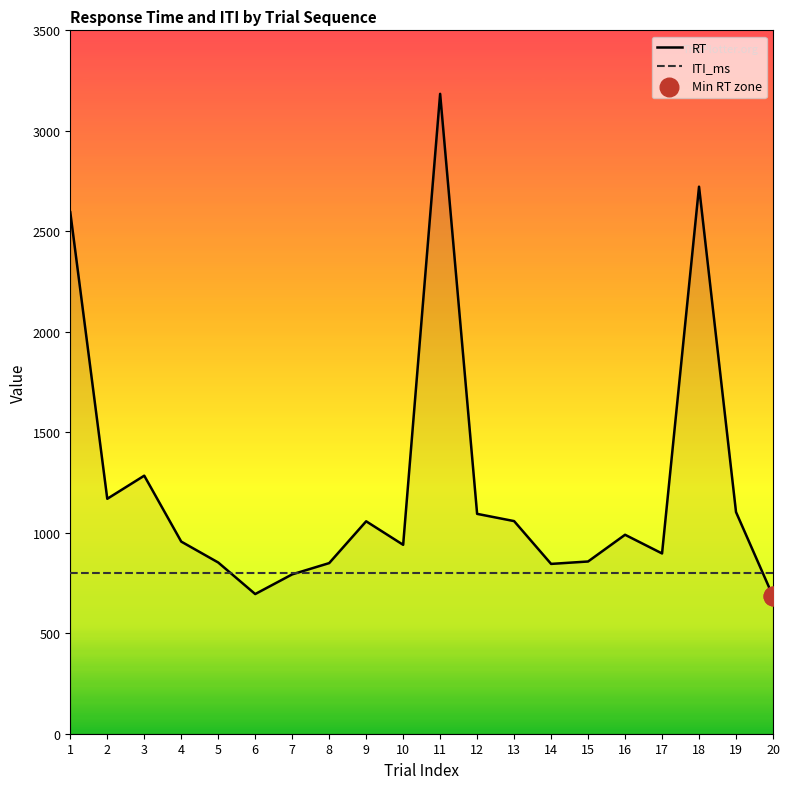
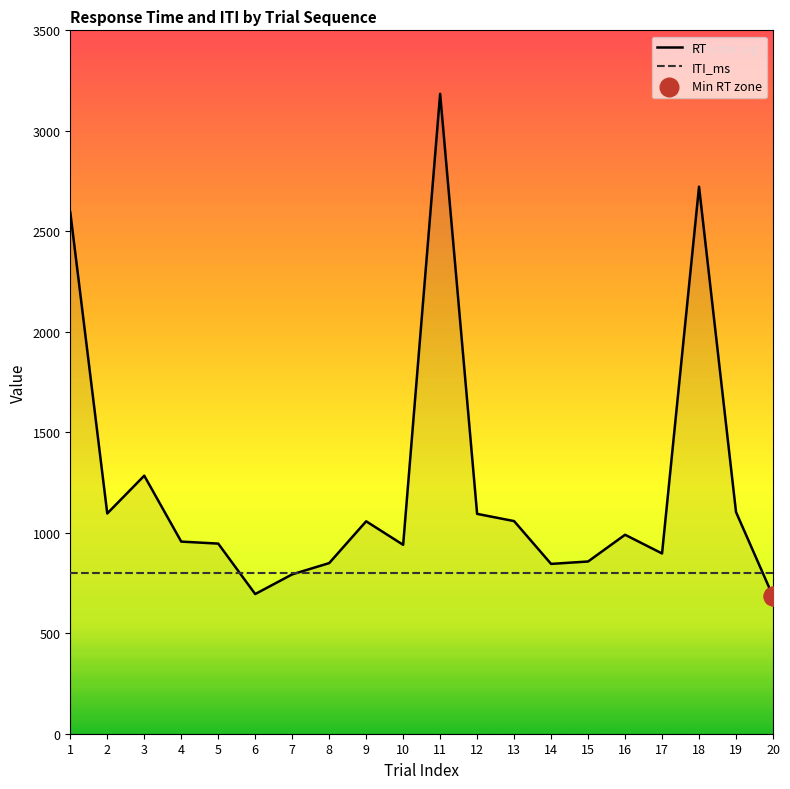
RT, 2: 1170 -> 1100
RT, 5: 850 -> 950
